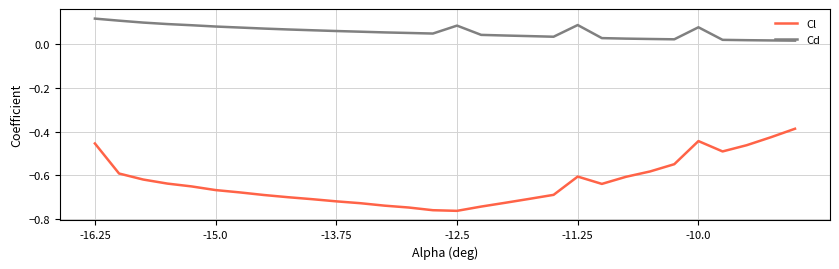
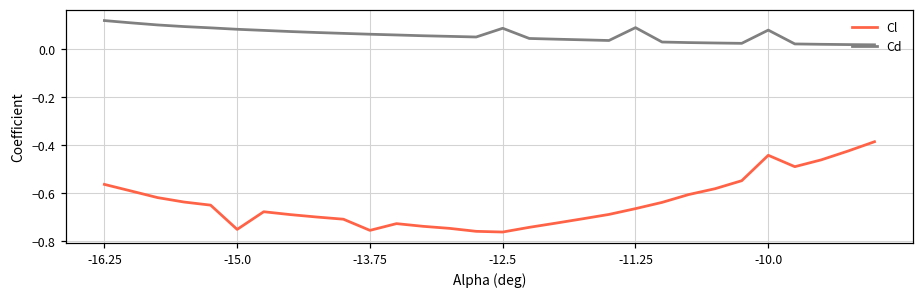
Cl, -16.25: -0.45 -> -0.56
Cl, -15.0: -0.67 -> -0.75
Cl, -13.75: -0.72 -> -0.76
Cl, -11.25: -0.61 -> -0.66
